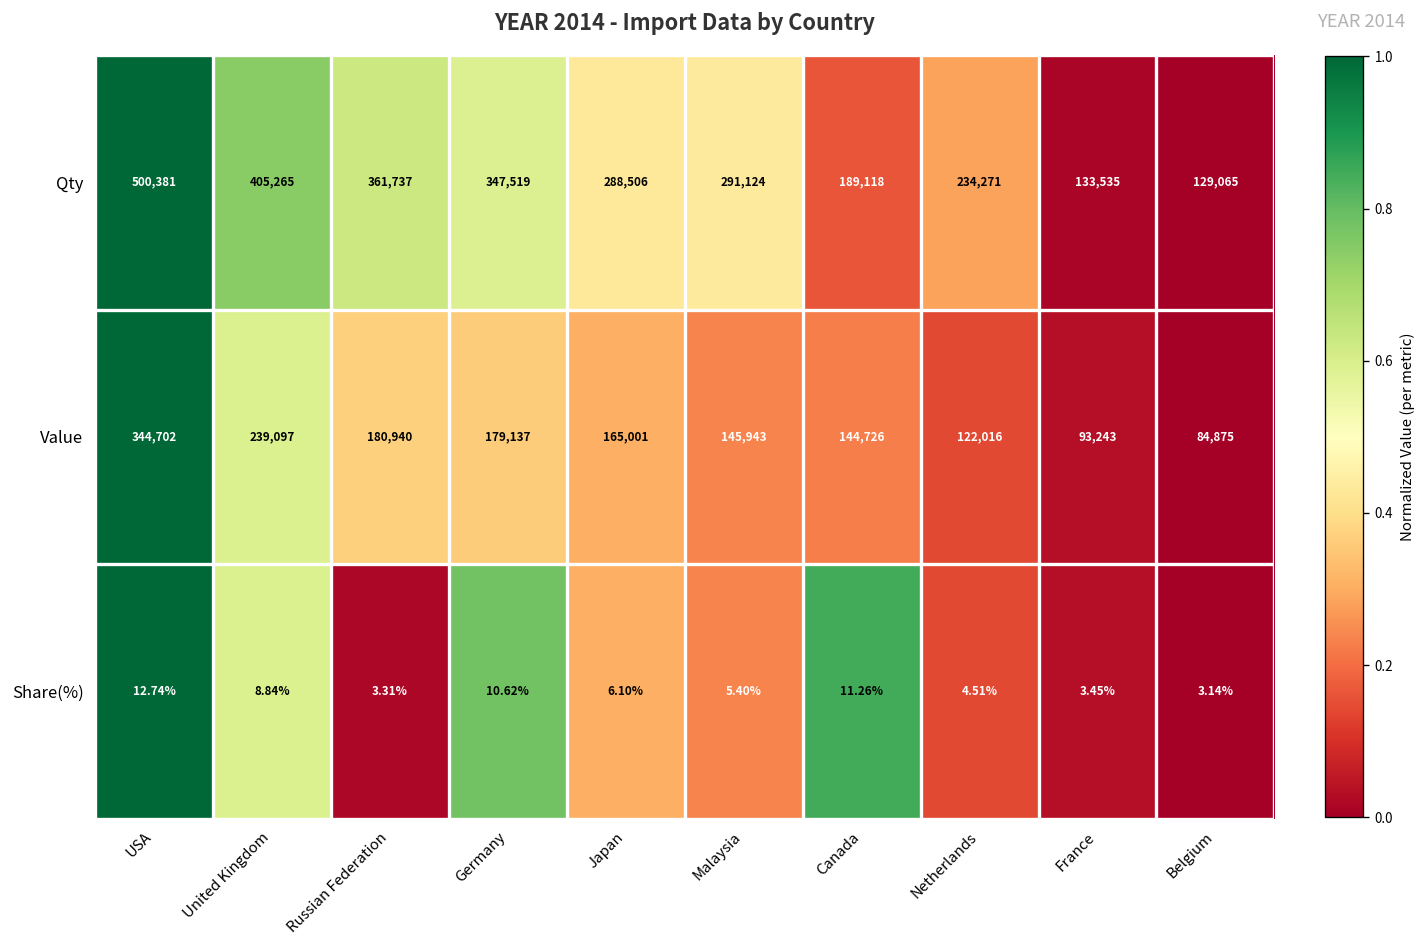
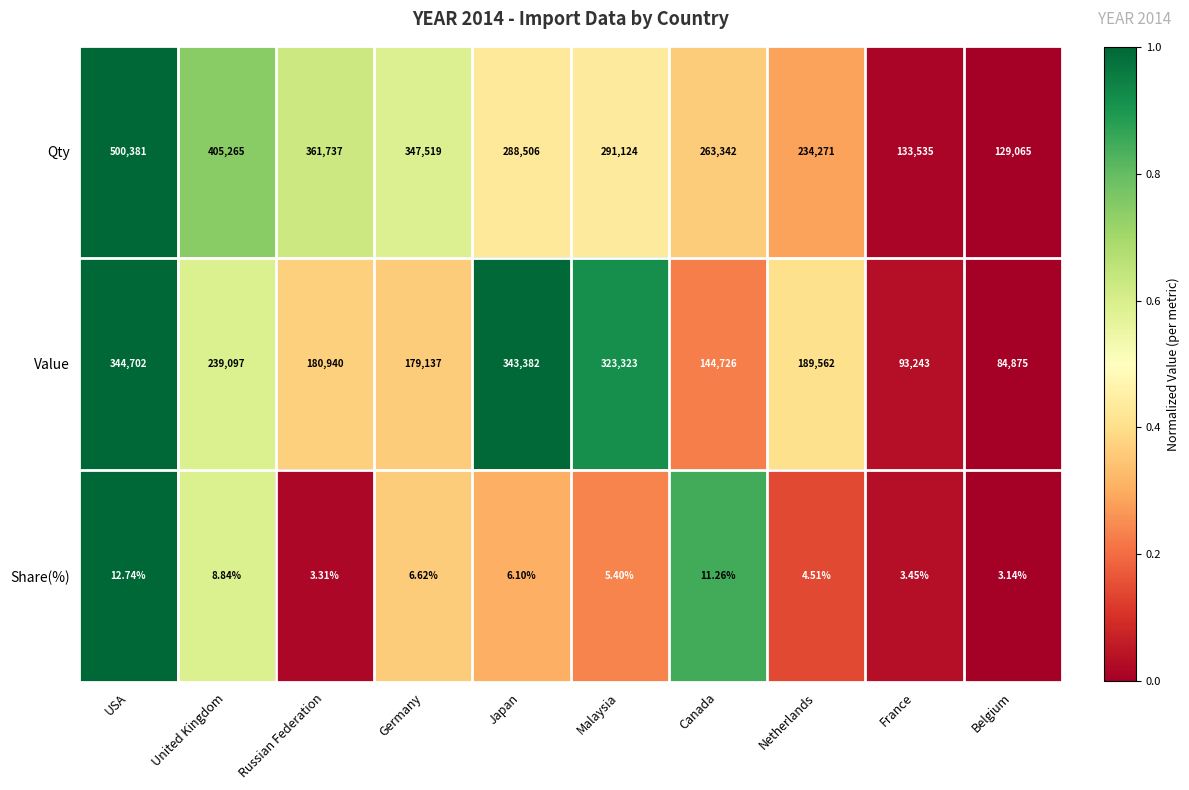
Qty, Canada: 189,118 -> 263,342
Value, Japan: 165,001 -> 343,382
Value, Malaysia: 145,943 -> 323,323
Value, Netherlands: 122,016 -> 189,562
Share(%), Germany: 10.62% -> 6.62%
